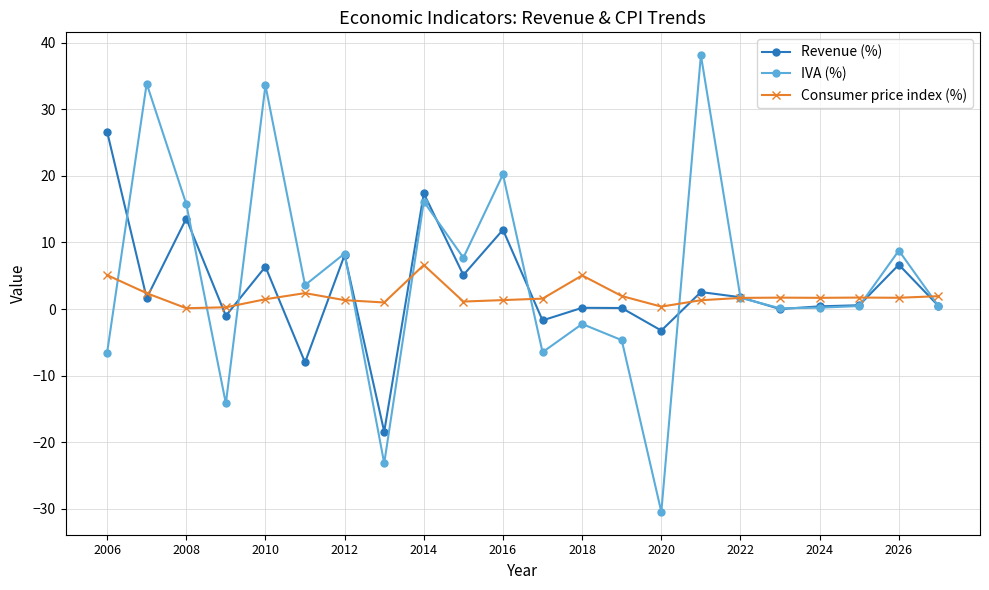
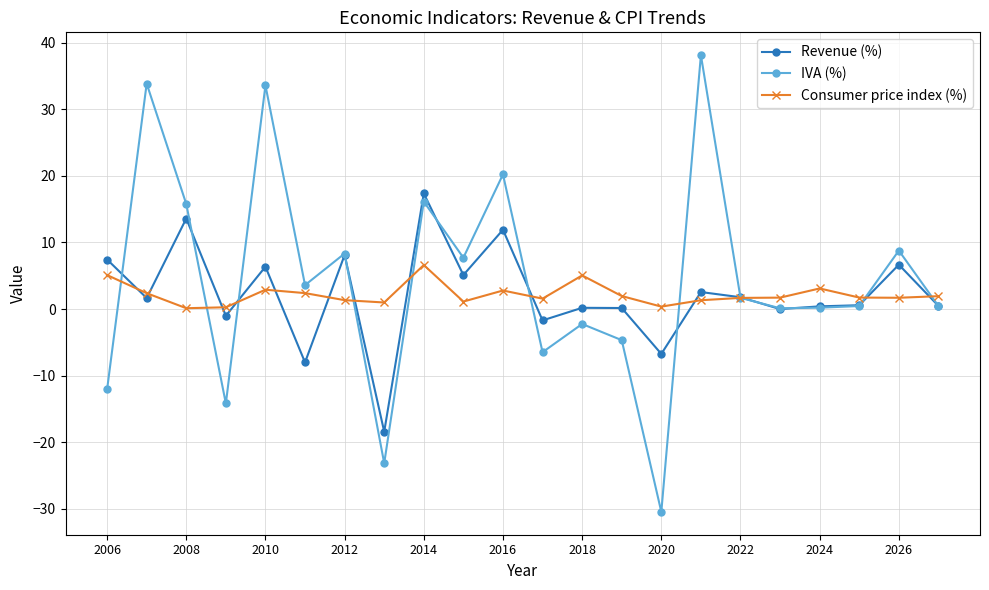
Revenue (%), 2006: 27 -> 7
IVA (%), 2006: -7 -> -12
Consumer price index (%), 2010: 1 -> 3
Consumer price index (%), 2016: 1 -> 3
Revenue (%), 2020: -3 -> -7
Consumer price index (%), 2024: 2 -> 3
